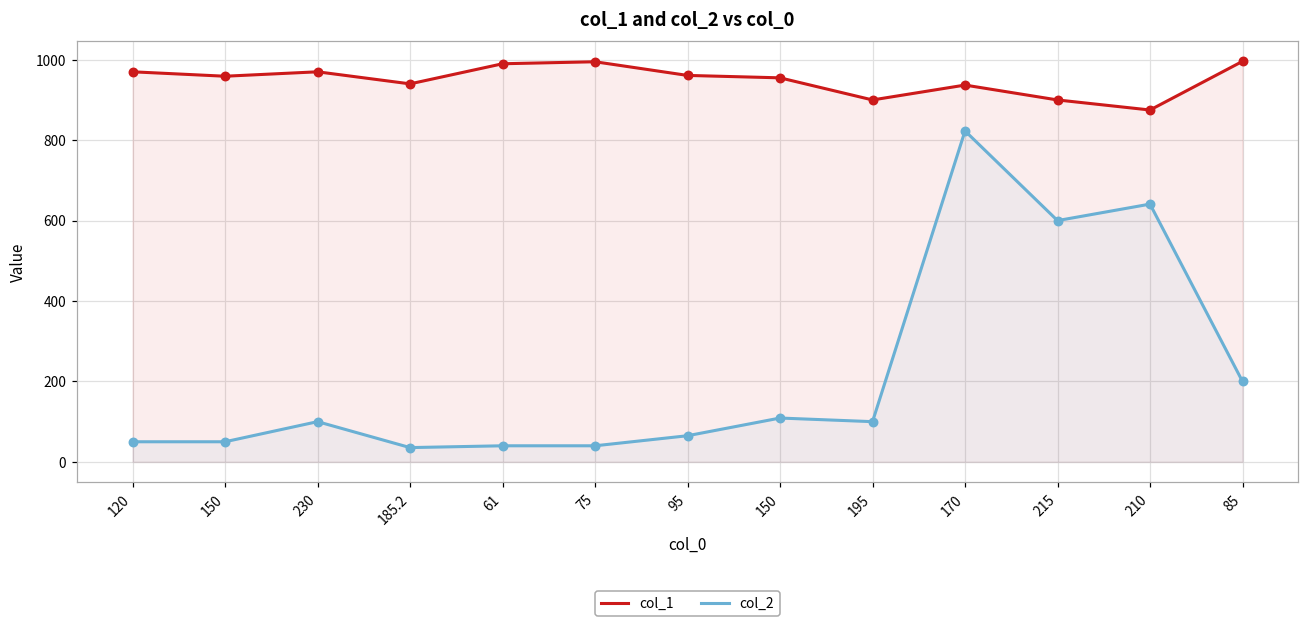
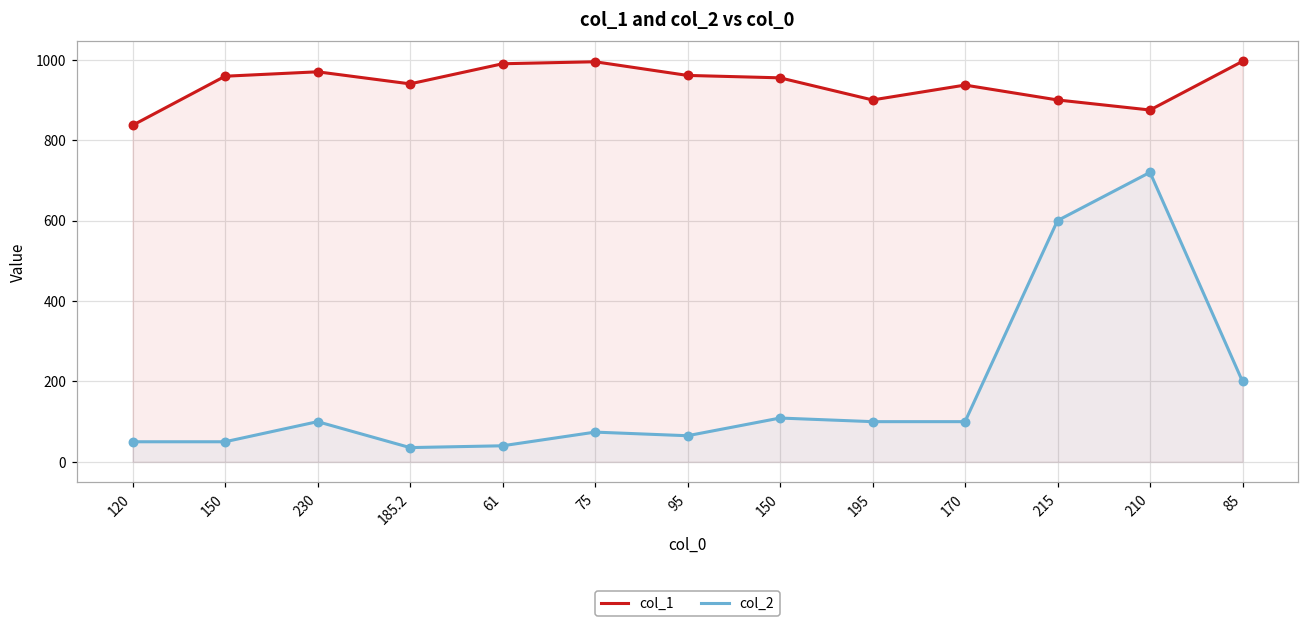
col_1, 120: 970 -> 840
col_2, 75: 40 -> 70
col_2, 170: 820 -> 100
col_2, 210: 640 -> 720
